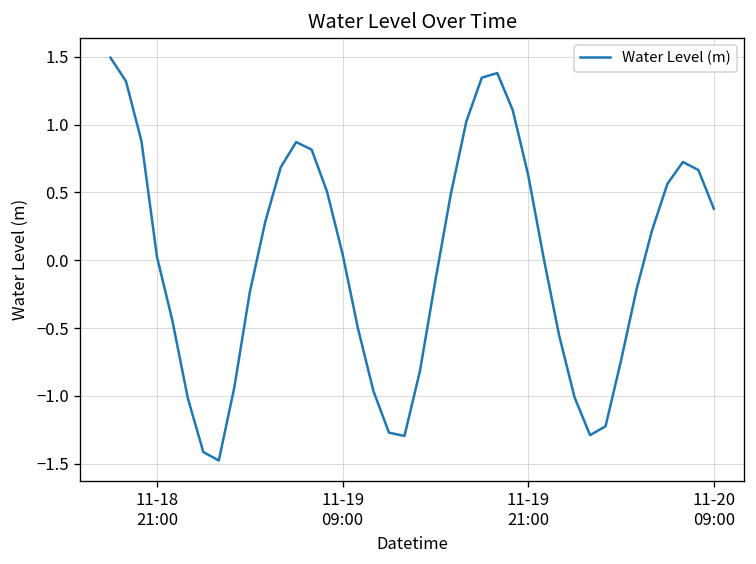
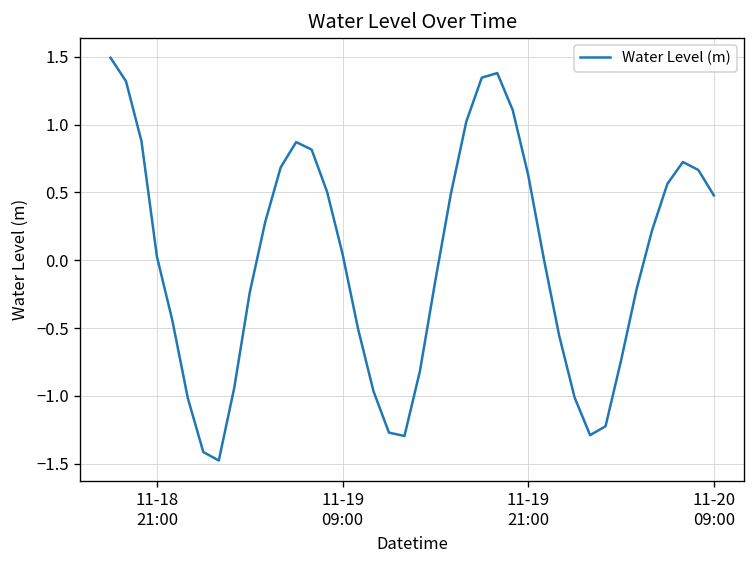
11-20 09:00: 0.38 -> 0.48
